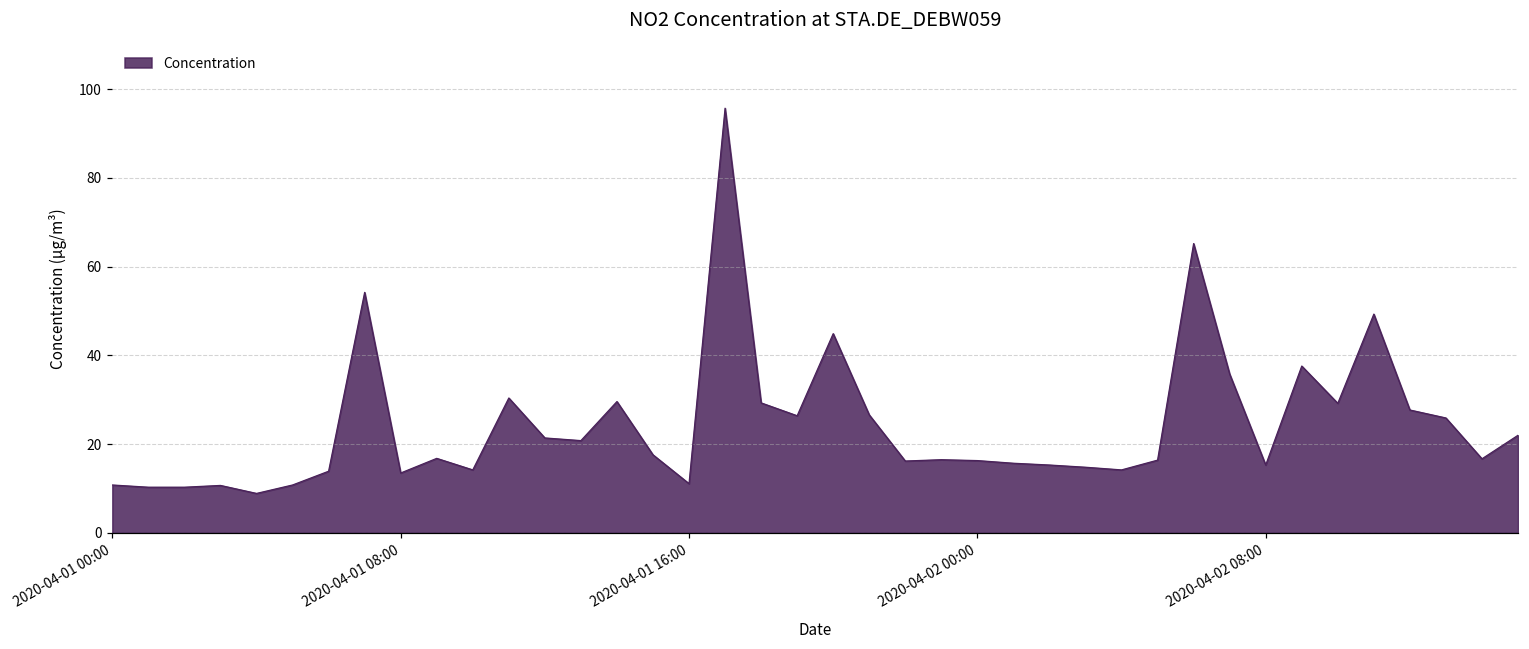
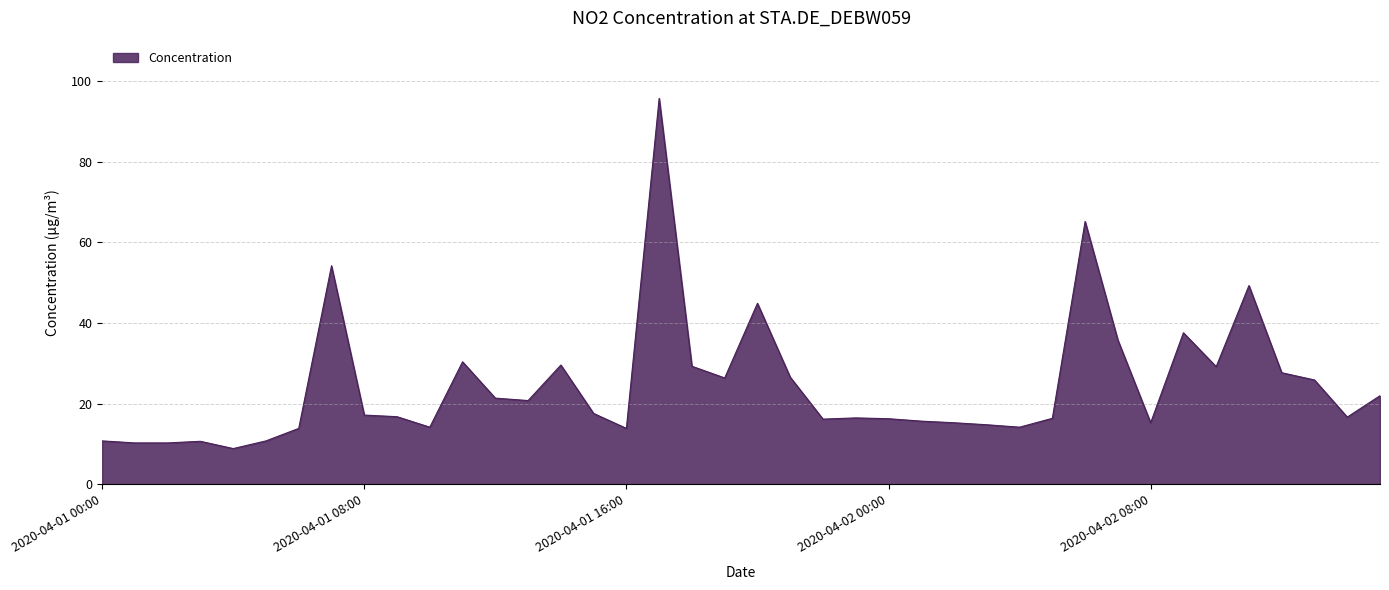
2020-04-01 08:00: 14 -> 17
2020-04-01 16:00: 11 -> 14
